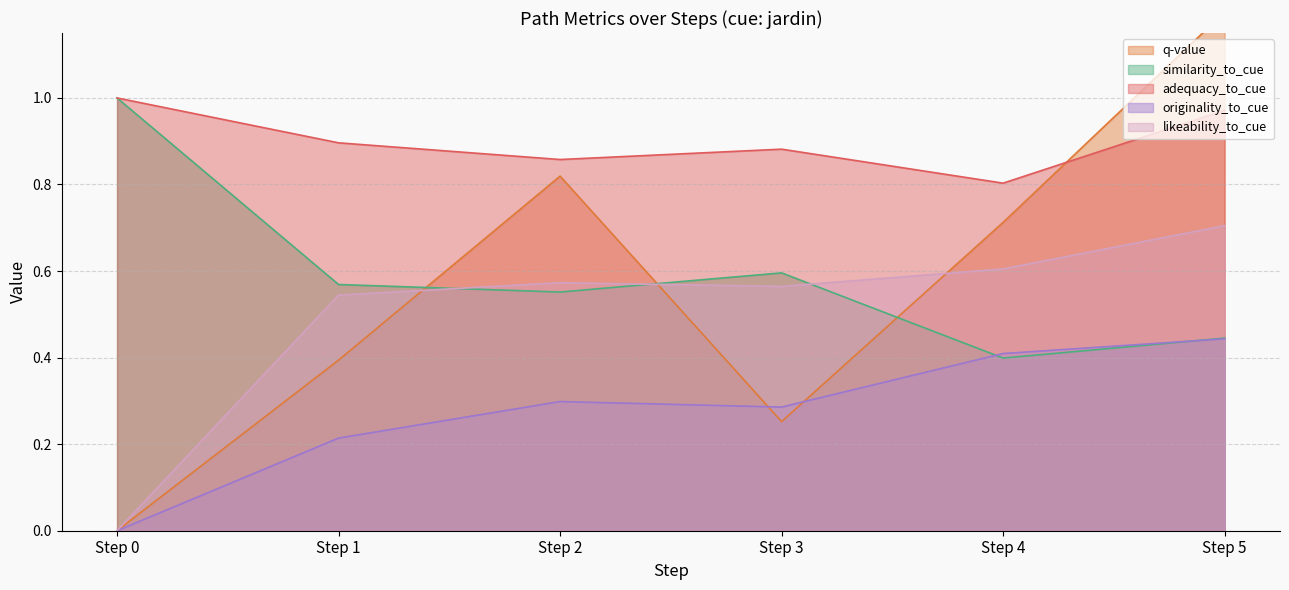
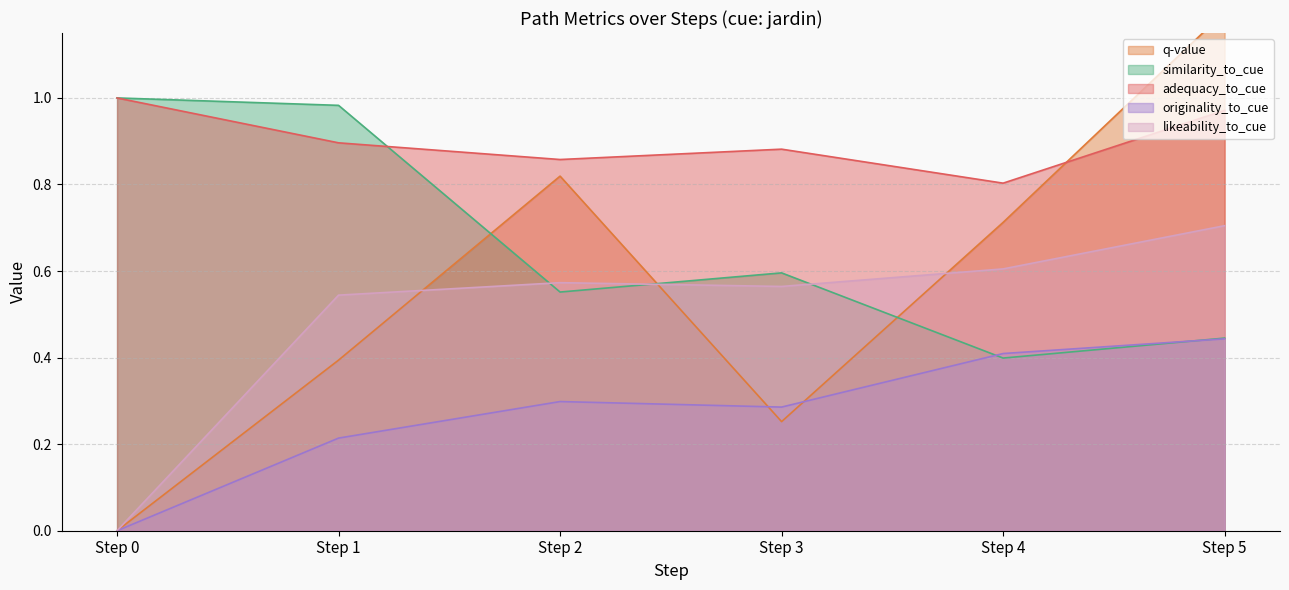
similarity_to_cue, Step 1: 0.57 -> 0.98
